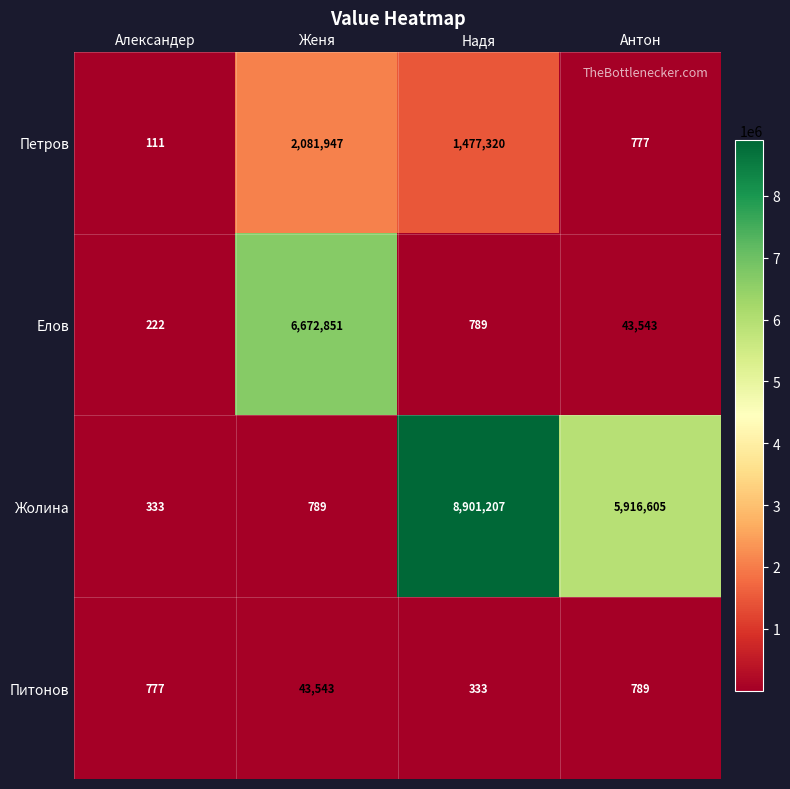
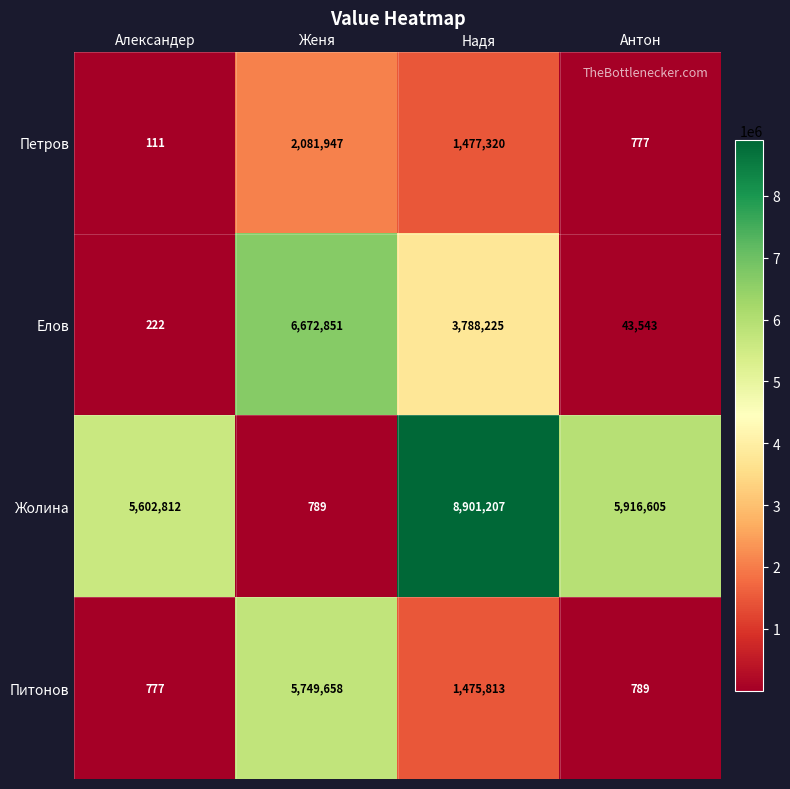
Елов, Надя: 789 -> 3,788,225
Жолина, Александер: 333 -> 5,602,812
Питонов, Женя: 43,543 -> 5,749,658
Питонов, Надя: 333 -> 1,475,813
